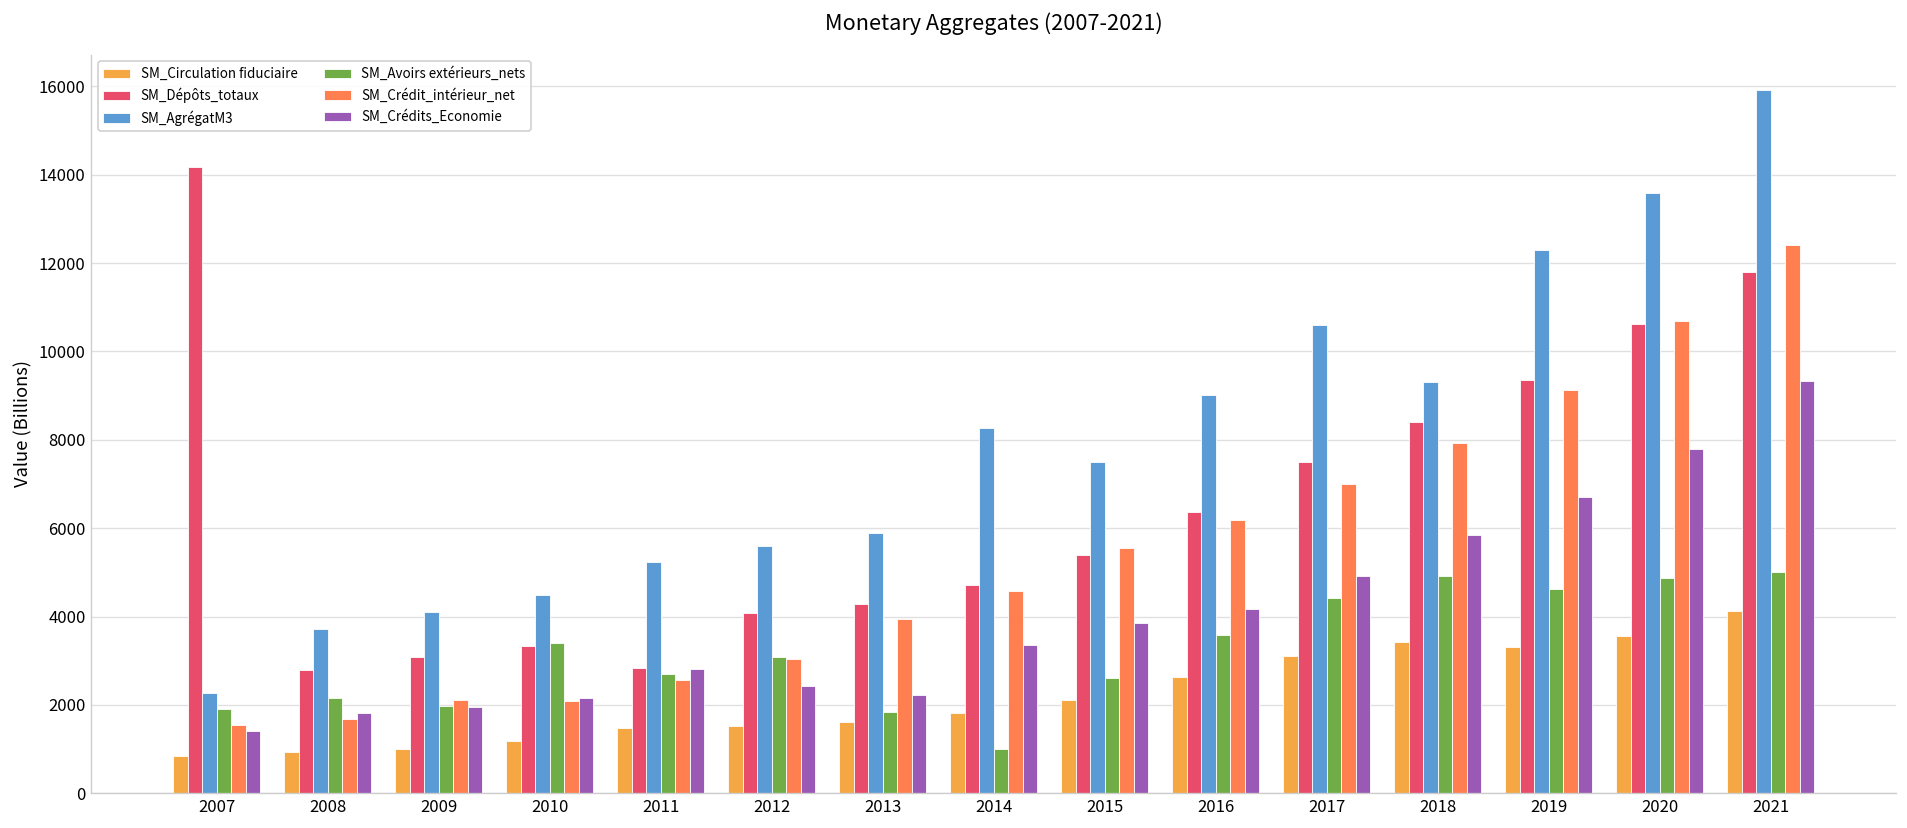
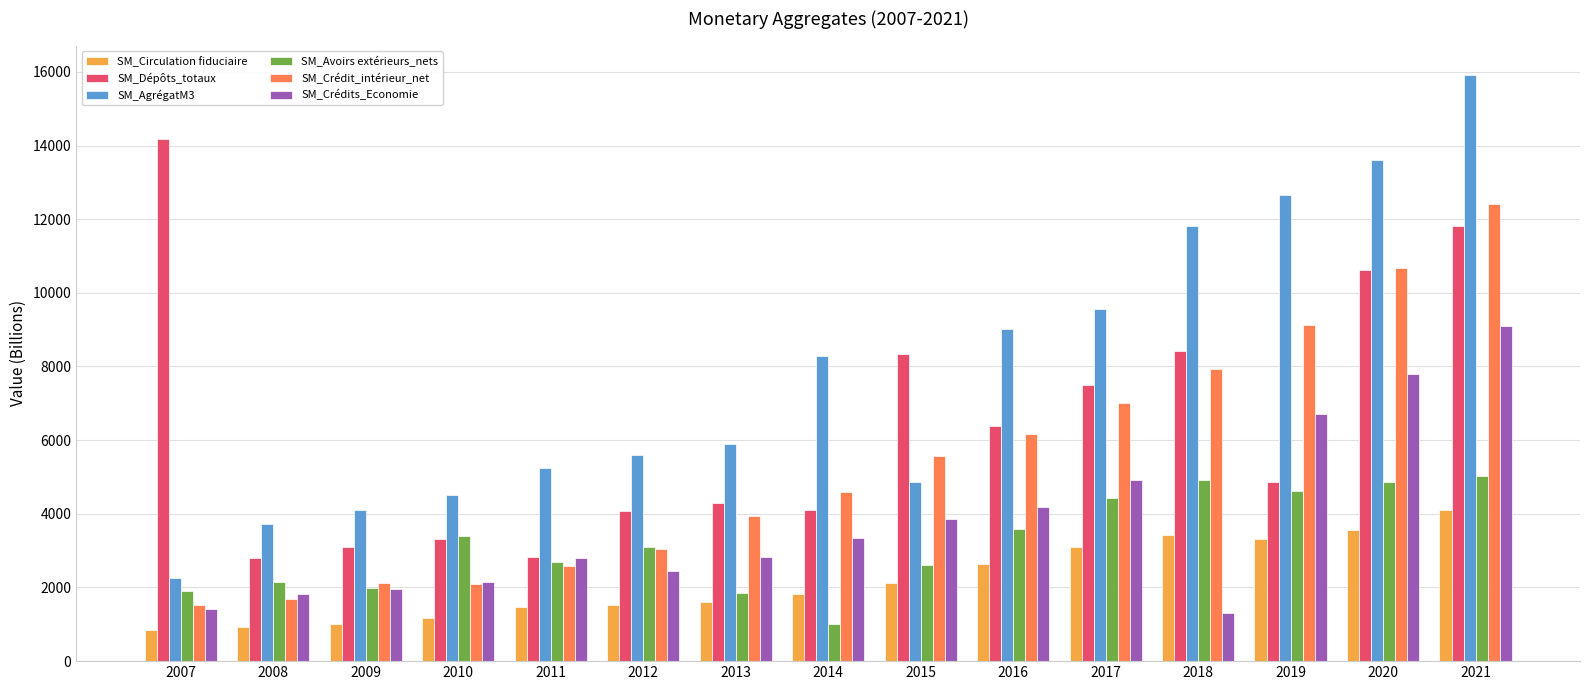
SM_Crédits_Economie, 2013: 2200 -> 2800
SM_Dépôts_totaux, 2014: 4700 -> 4100
SM_Dépôts_totaux, 2015: 5400 -> 8400
SM_AgrégatM3, 2015: 7500 -> 4900
SM_AgrégatM3, 2017: 10600 -> 9600
SM_AgrégatM3, 2018: 9300 -> 11800
SM_Crédits_Economie, 2018: 5800 -> 1300
SM_Dépôts_totaux, 2019: 9300 -> 4900
SM_AgrégatM3, 2019: 12300 -> 12700
SM_Crédits_Economie, 2021: 9300 -> 9100
